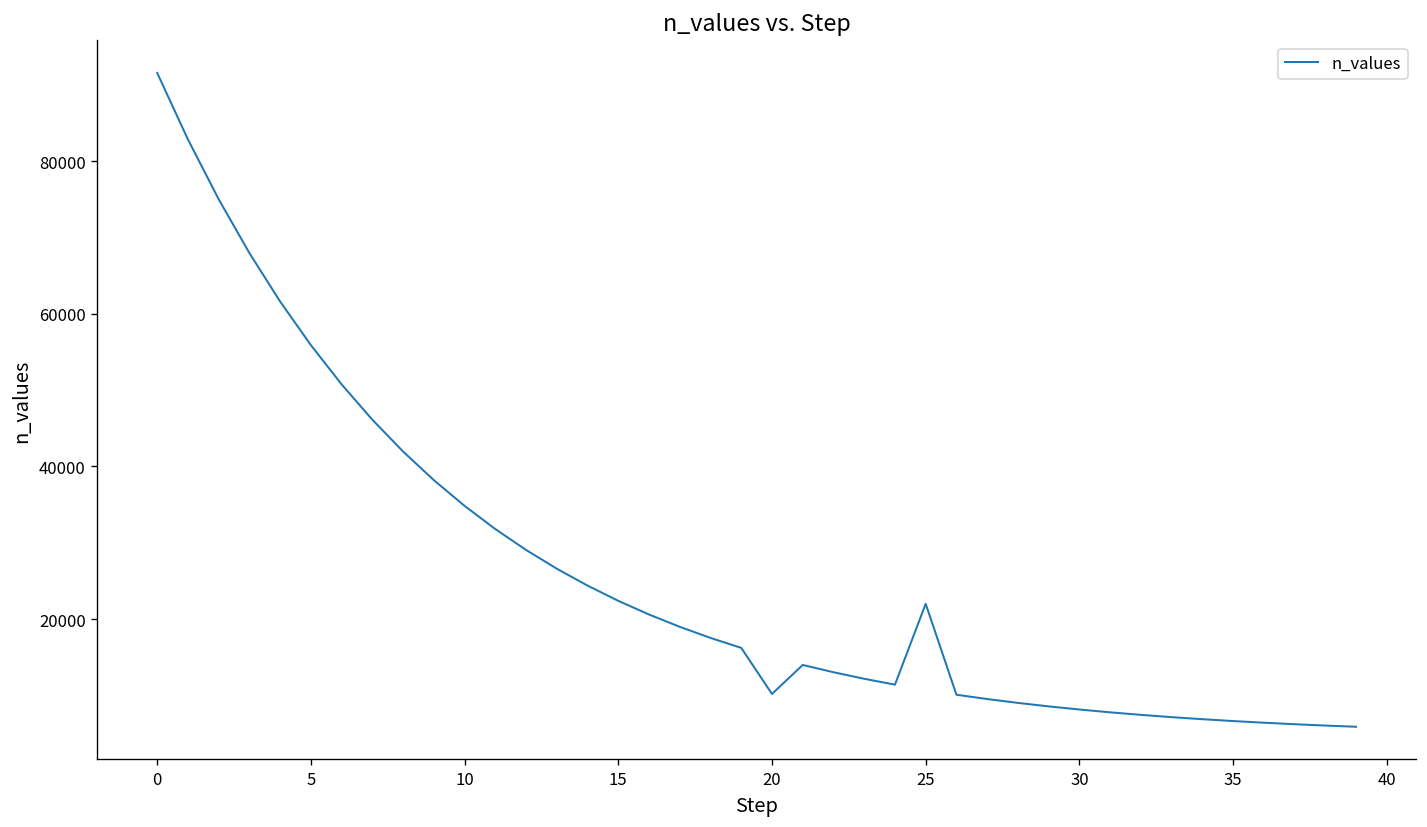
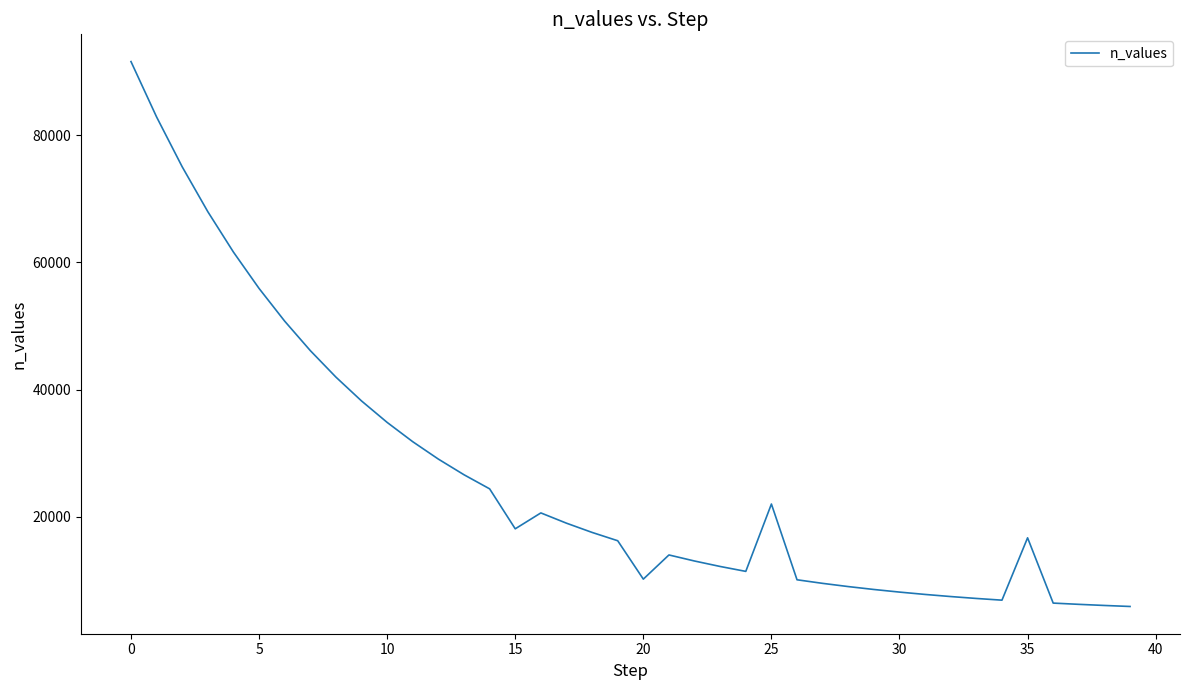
15: 22000 -> 18000
35: 7000 -> 17000
